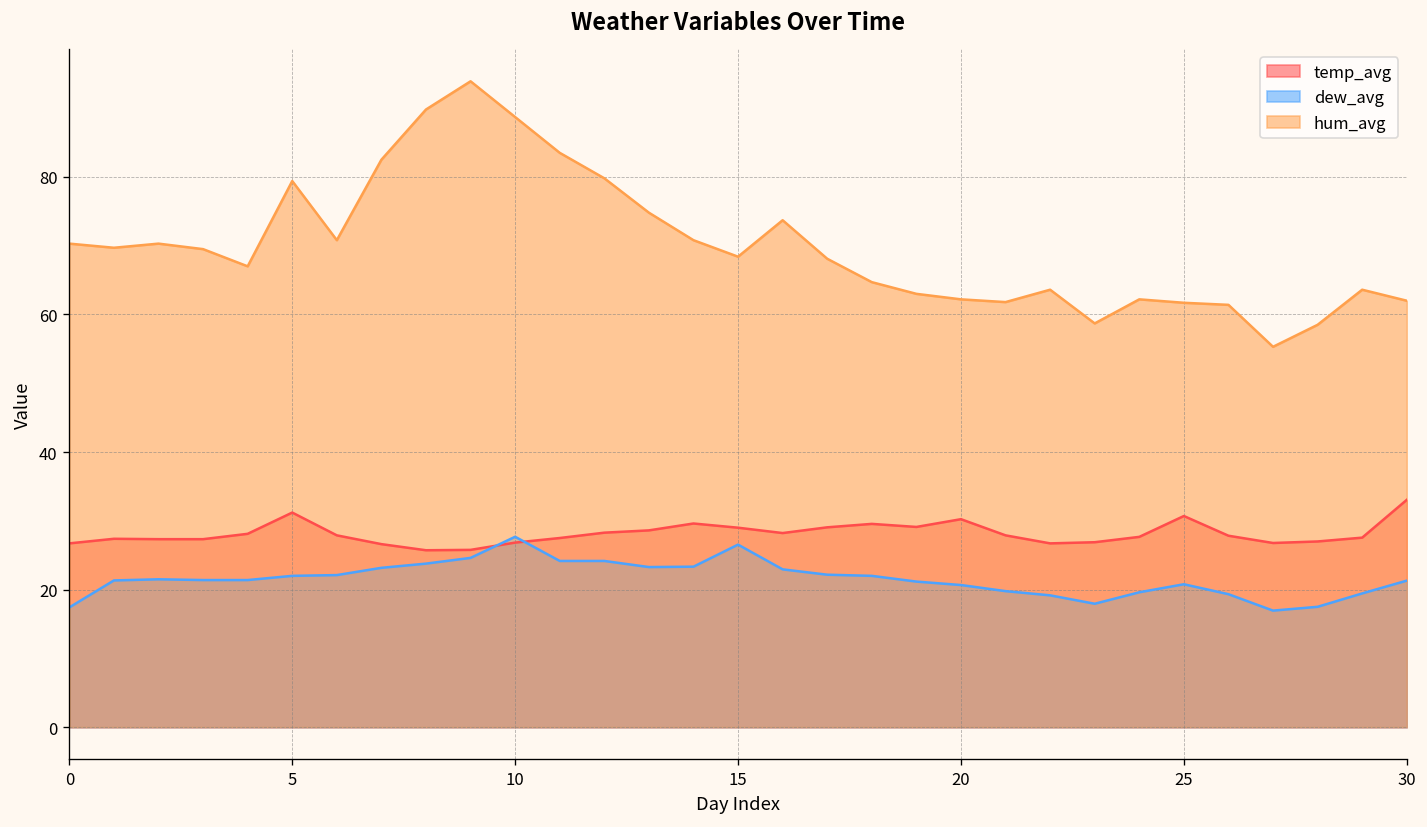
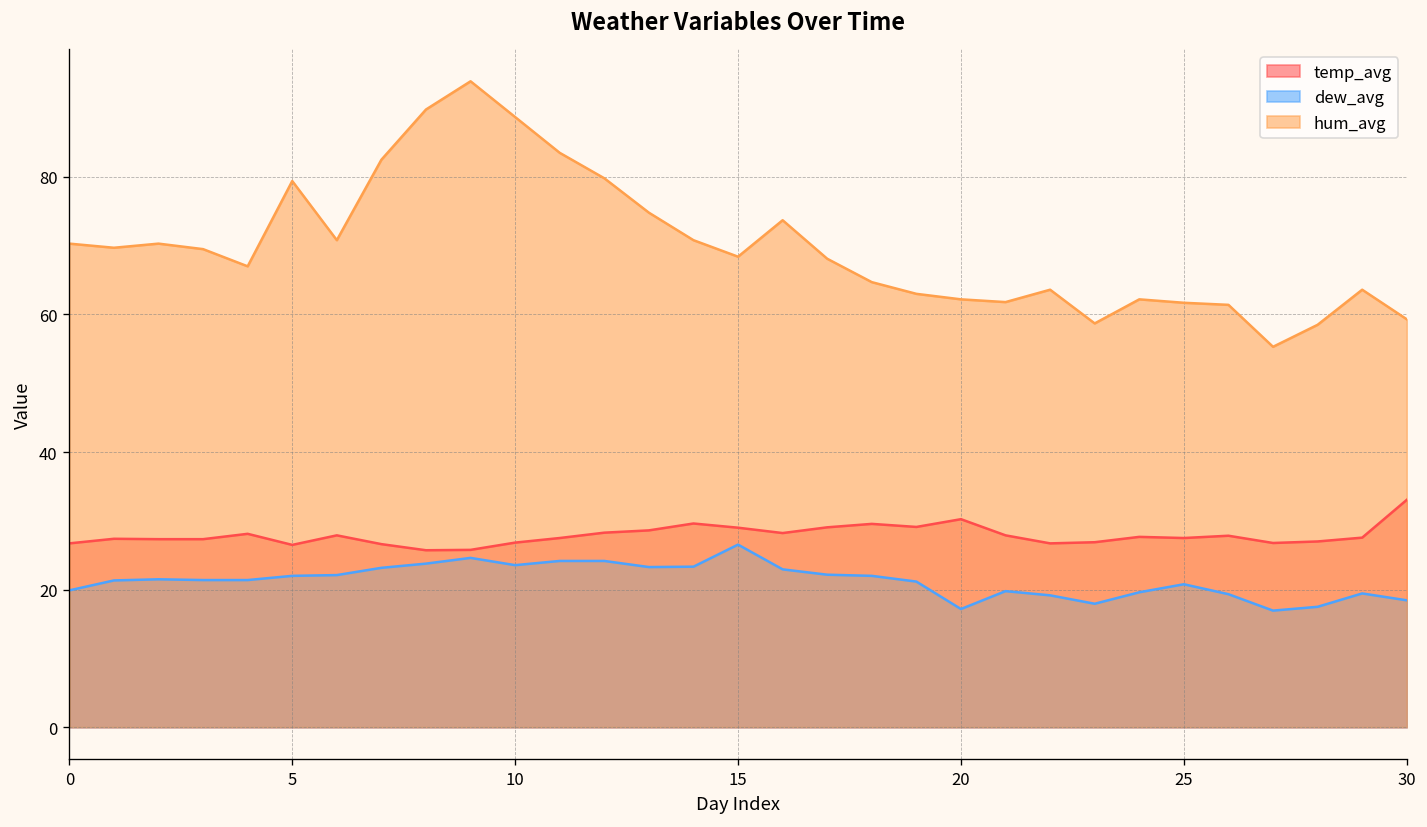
dew_avg, 0: 17 -> 20
temp_avg, 5: 31 -> 27
dew_avg, 10: 28 -> 24
dew_avg, 20: 21 -> 17
temp_avg, 25: 31 -> 28
dew_avg, 30: 21 -> 18
hum_avg, 30: 62 -> 59
